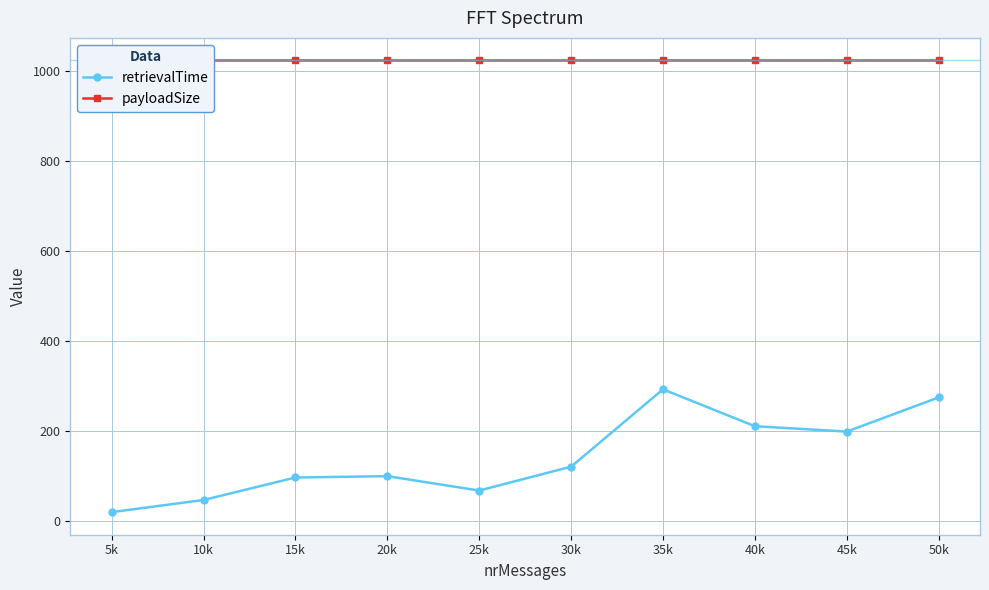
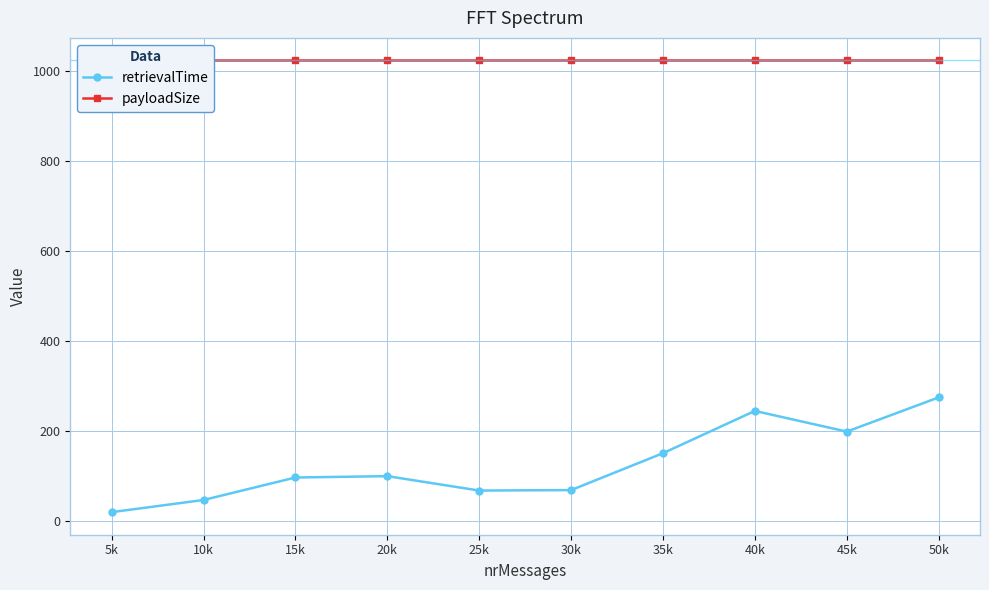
retrievalTime, 30k: 120 -> 70
retrievalTime, 35k: 290 -> 150
retrievalTime, 40k: 210 -> 250
